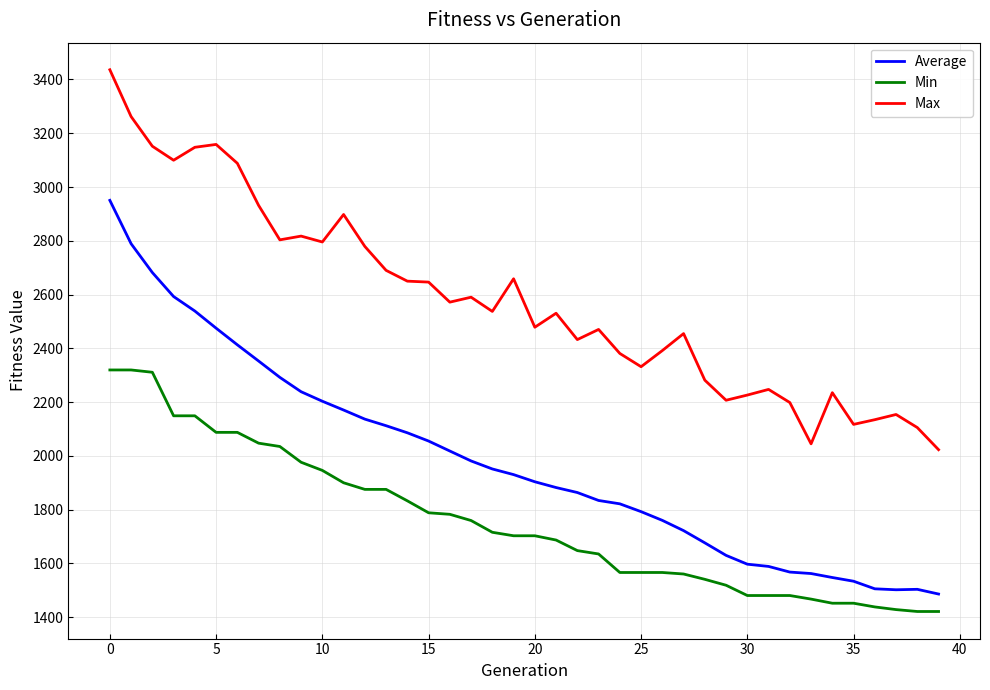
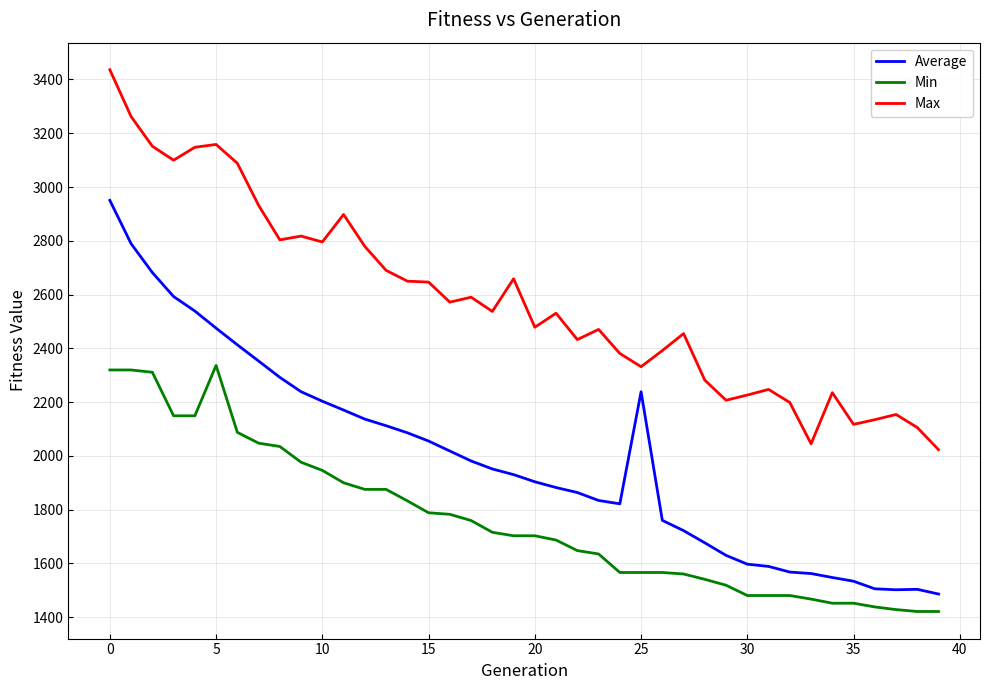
Min, 5: 2090 -> 2340
Average, 25: 1790 -> 2240
